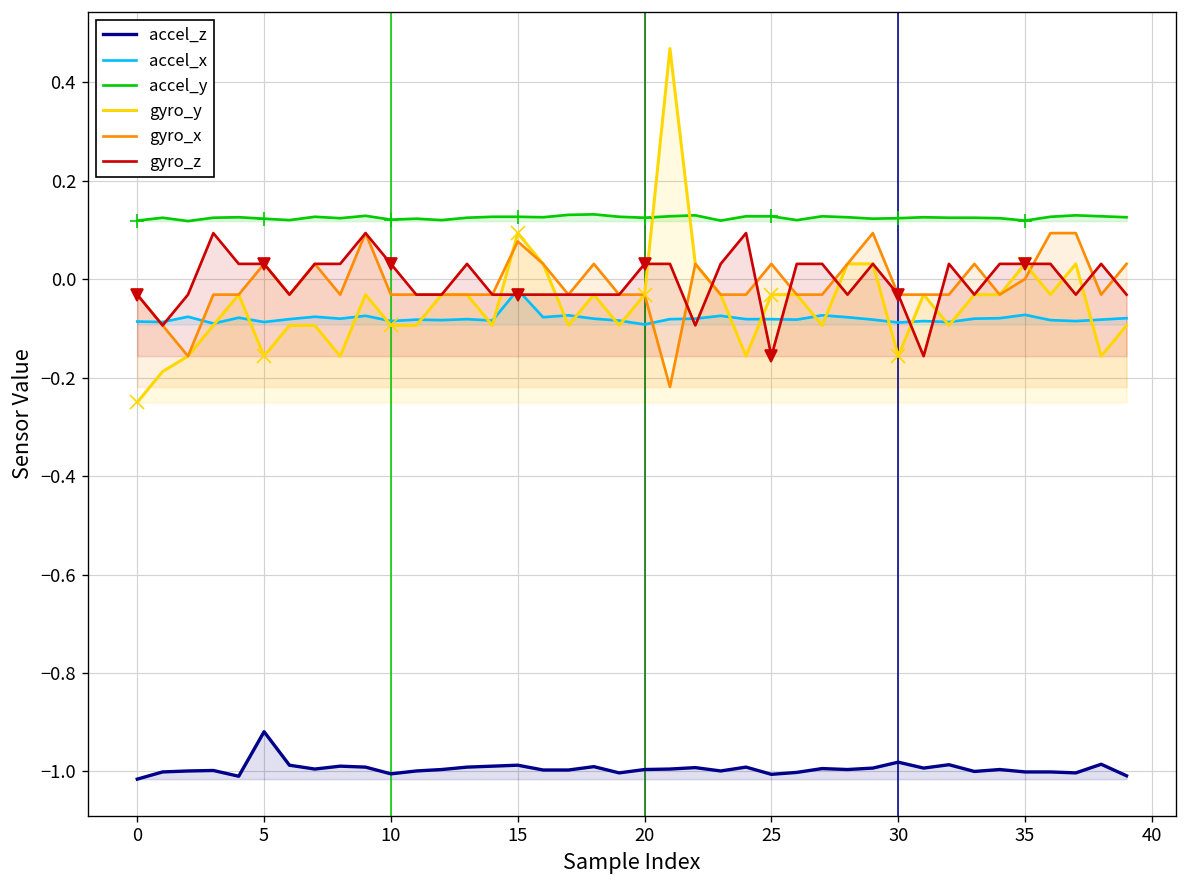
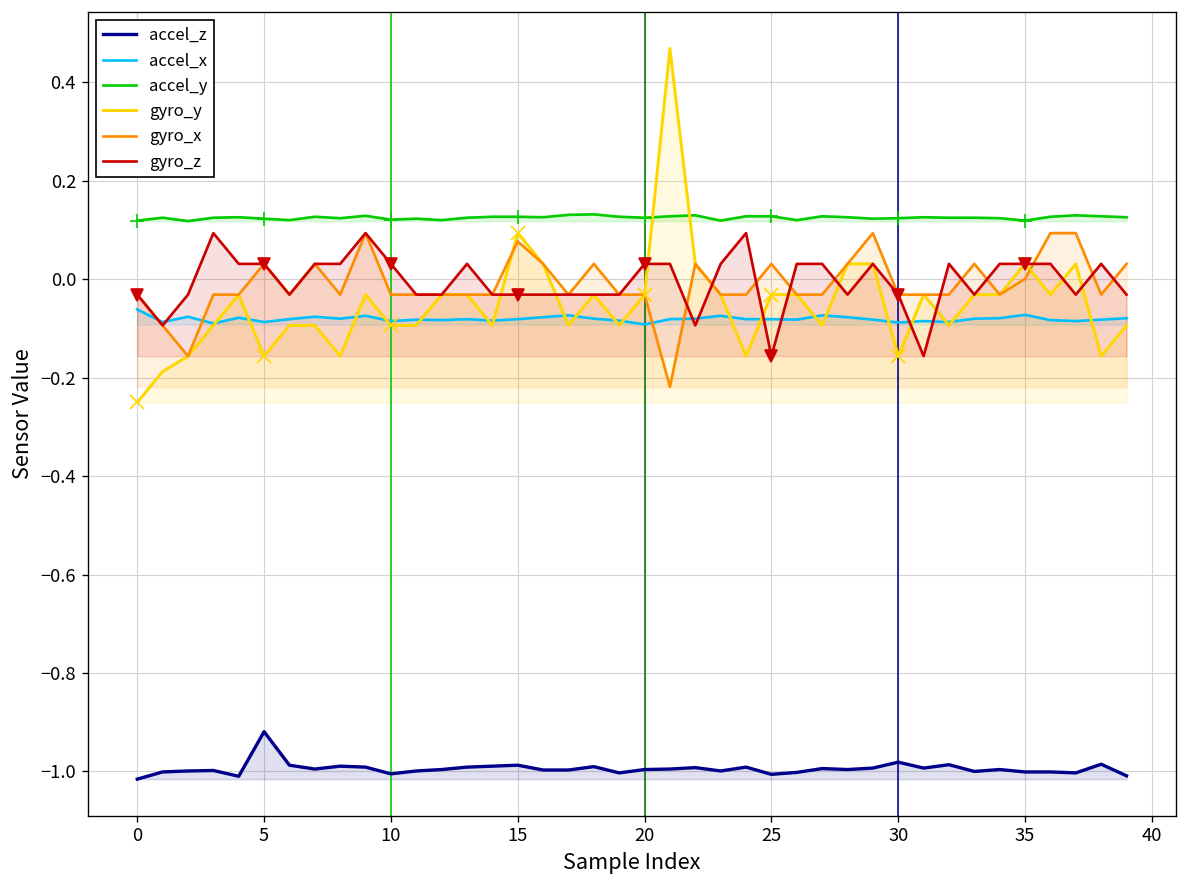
accel_x, 0: -0.09 -> -0.06
accel_x, 15: -0.02 -> -0.08
